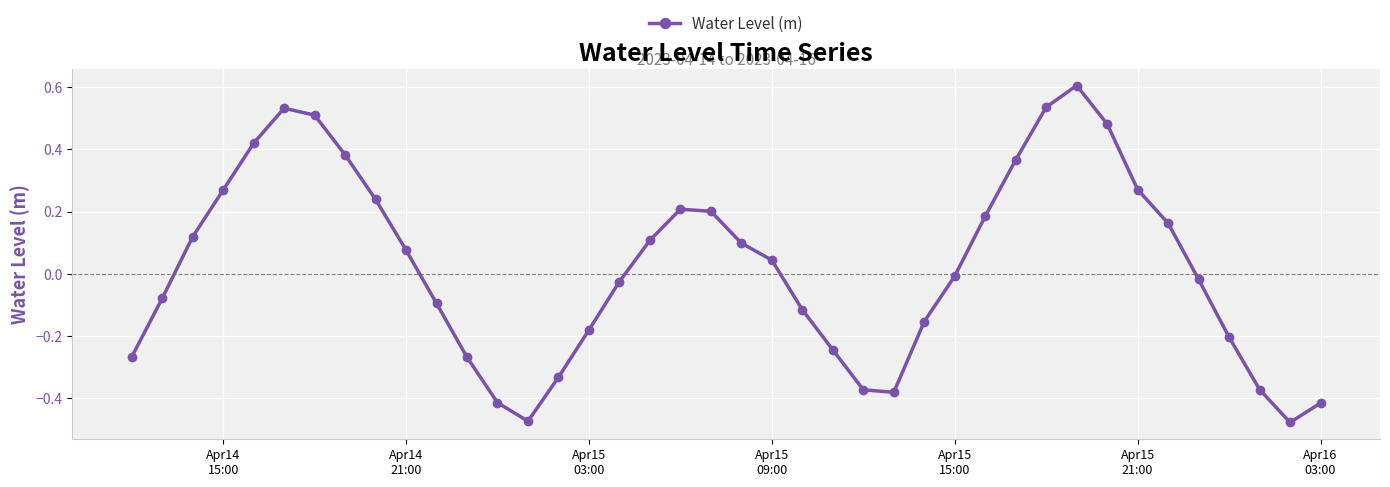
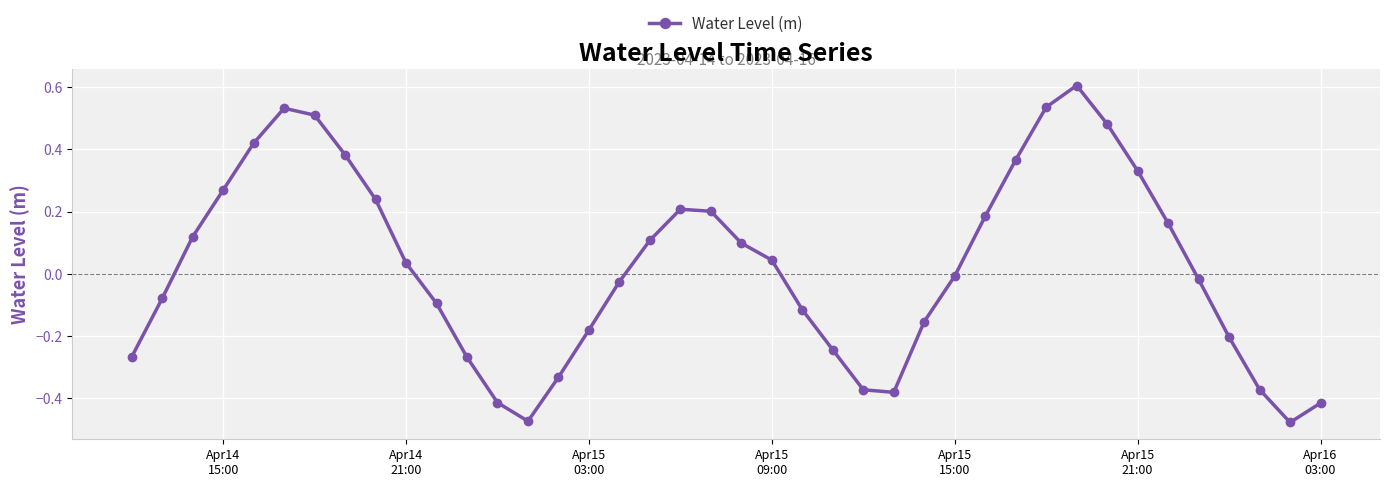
Apr14 21:00: 0.08 -> 0.03
Apr15 21:00: 0.27 -> 0.33
